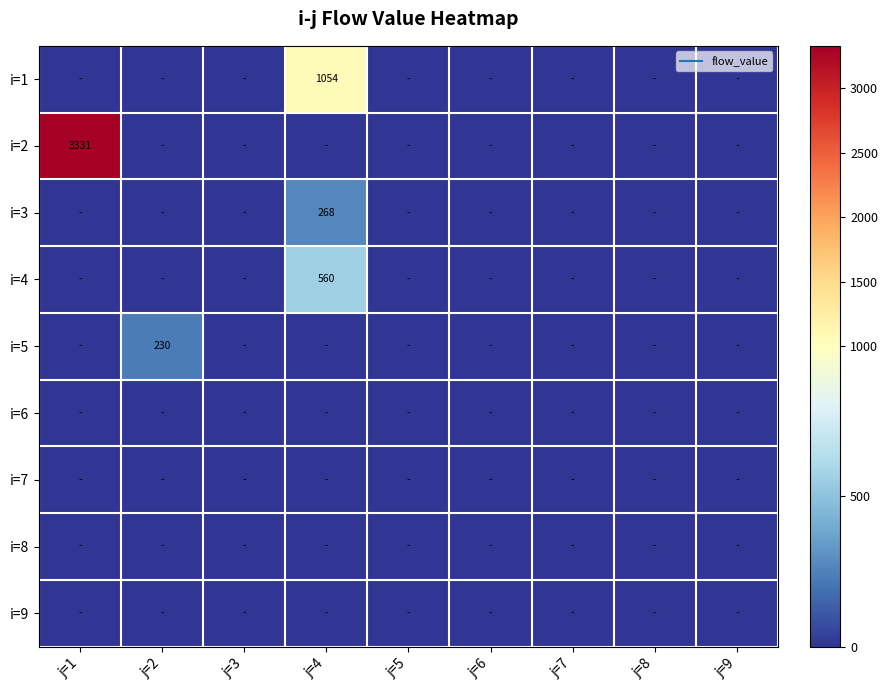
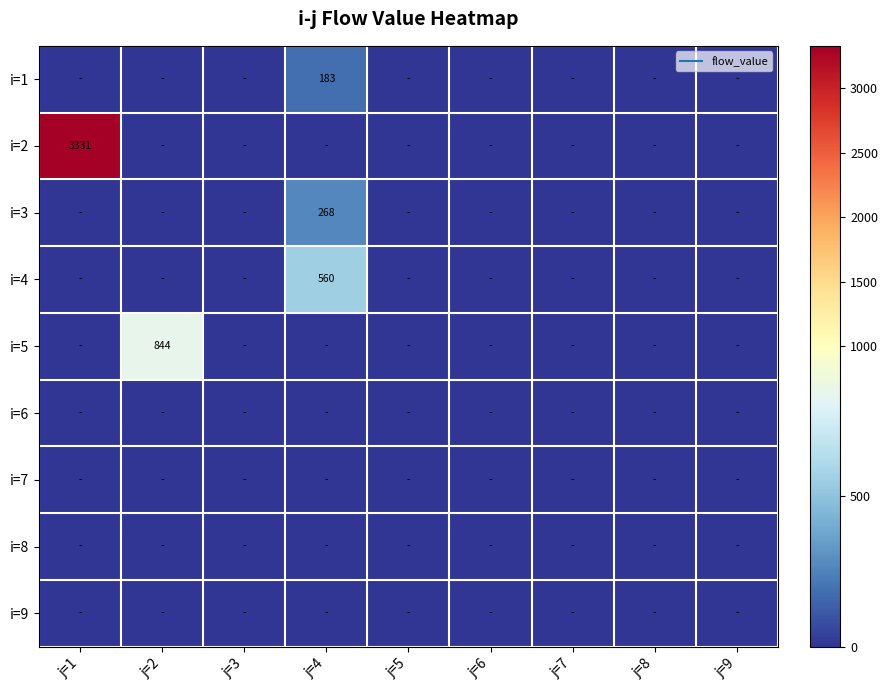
i=1, j=4: 1054 -> 183
i=5, j=2: 230 -> 844
